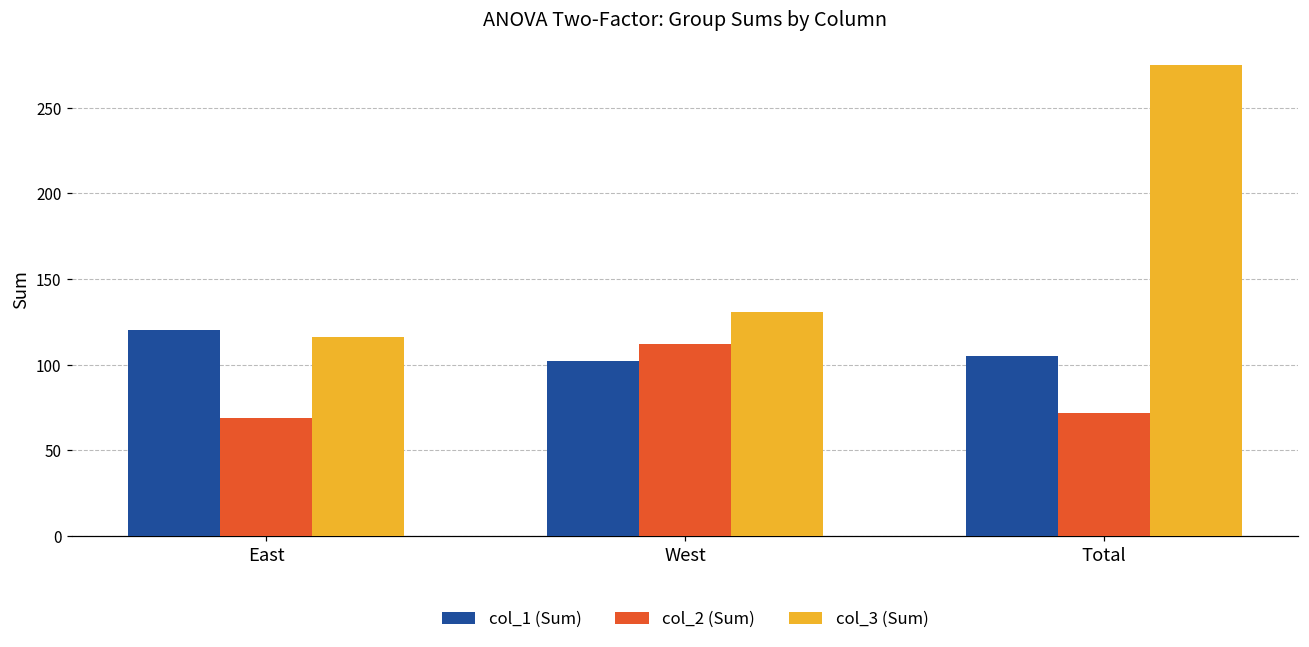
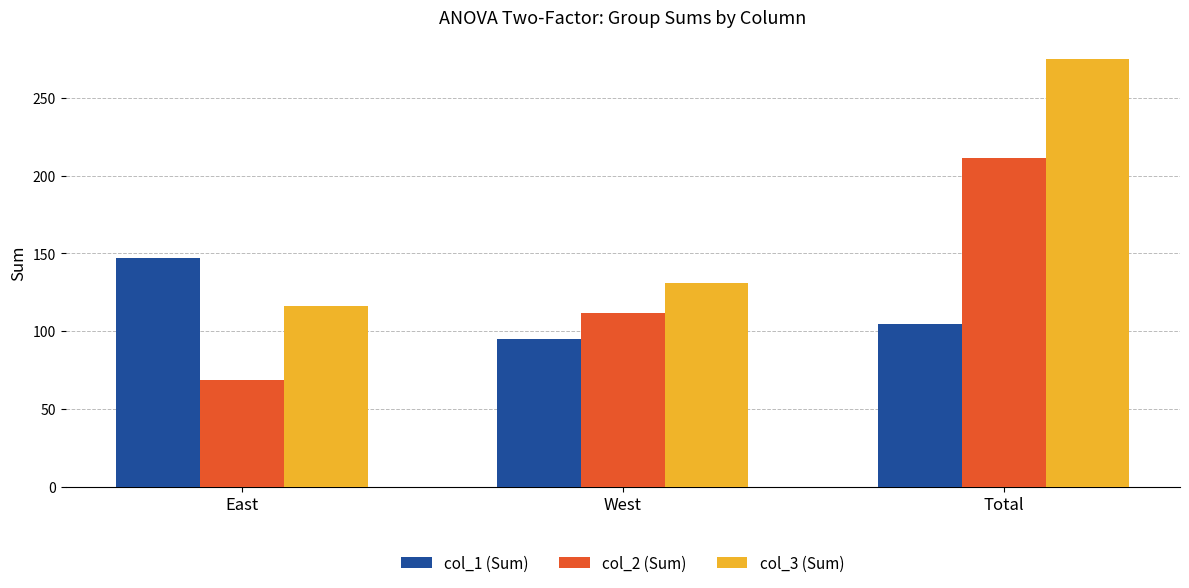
col_1 (Sum), East: 120 -> 147
col_1 (Sum), West: 102 -> 95
col_2 (Sum), Total: 72 -> 211
